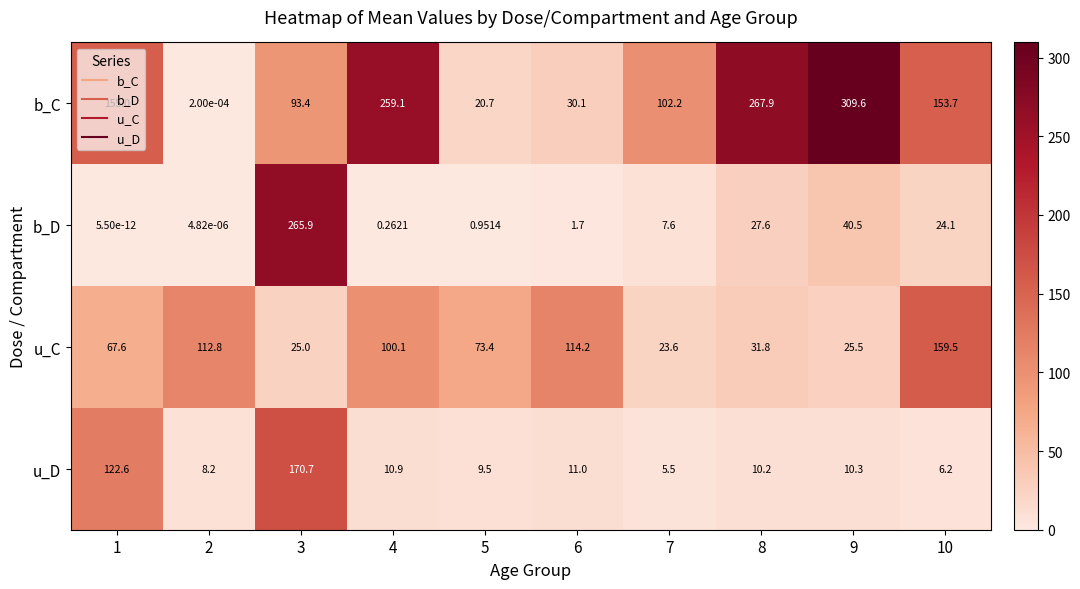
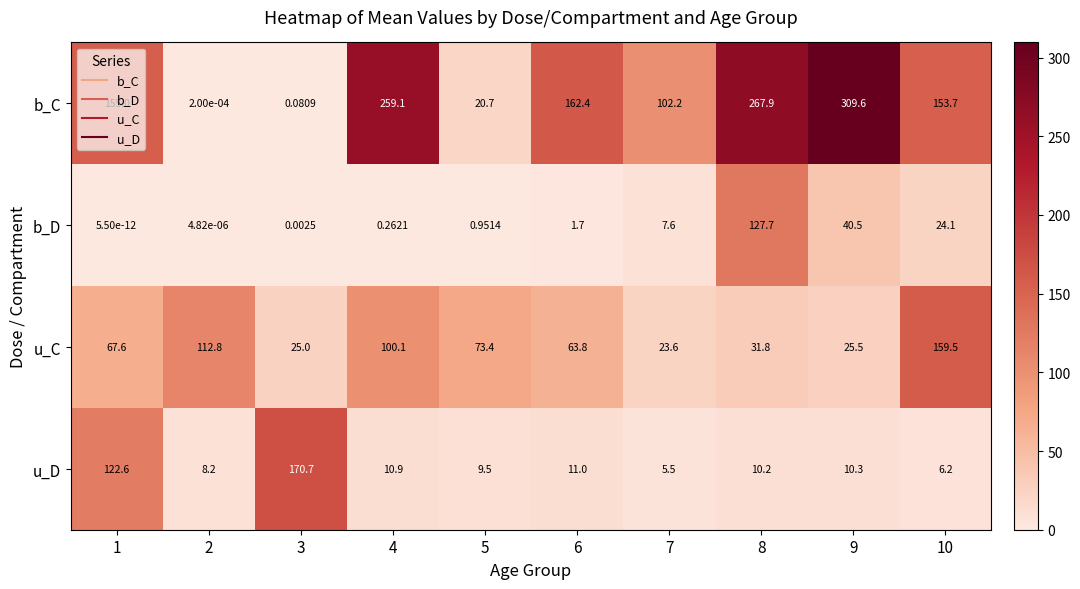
b_C, 3: 93.4 -> 0.0809
b_C, 6: 30.1 -> 162.4
b_D, 3: 265.9 -> 0.0025
b_D, 8: 27.6 -> 127.7
u_C, 6: 114.2 -> 63.8
